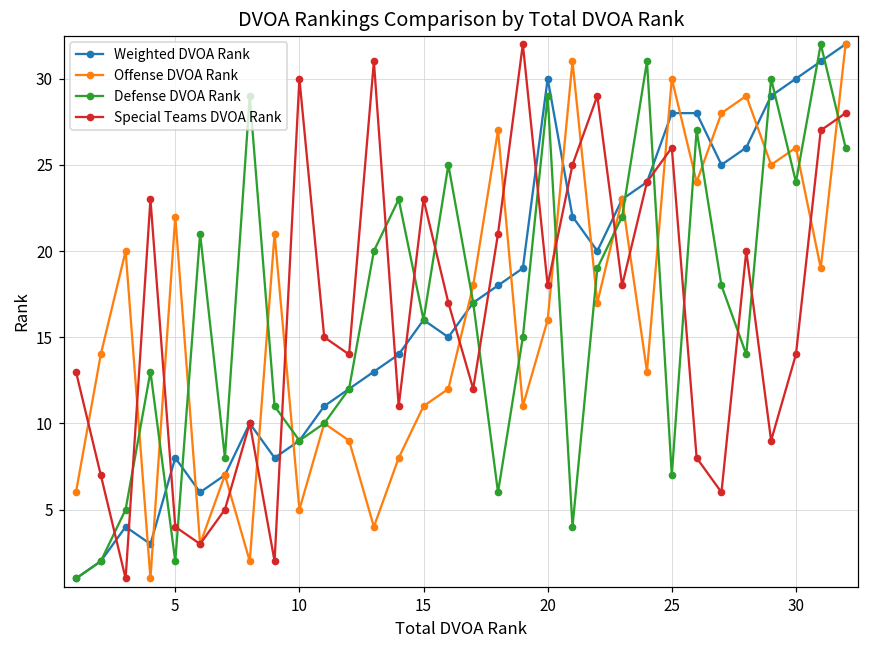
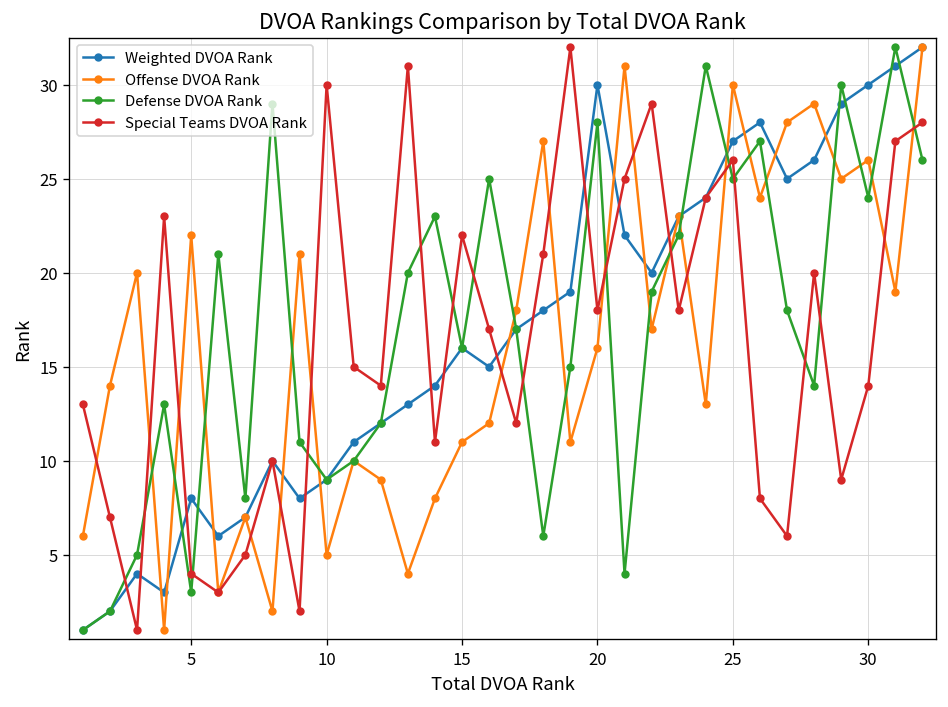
Defense DVOA Rank, 5: 2 -> 3
Special Teams DVOA Rank, 15: 23 -> 22
Defense DVOA Rank, 20: 29 -> 28
Weighted DVOA Rank, 25: 28 -> 27
Defense DVOA Rank, 25: 7 -> 25
